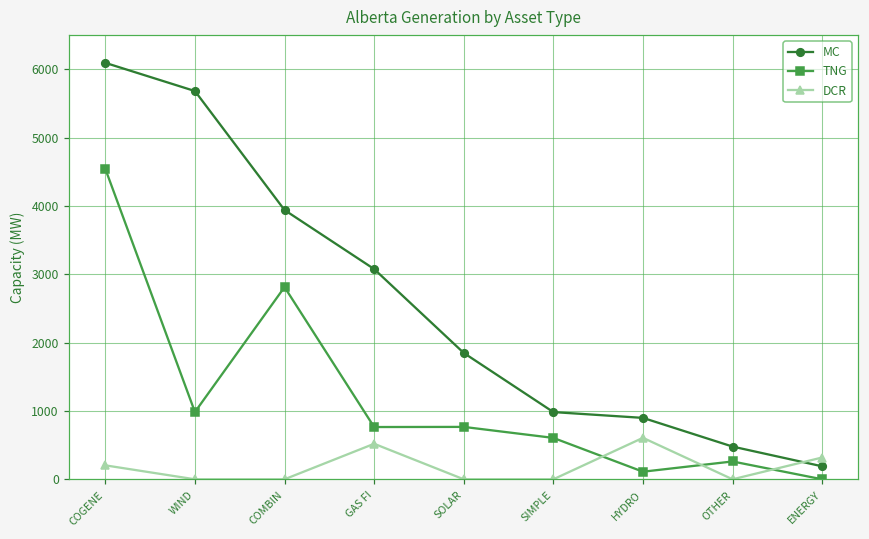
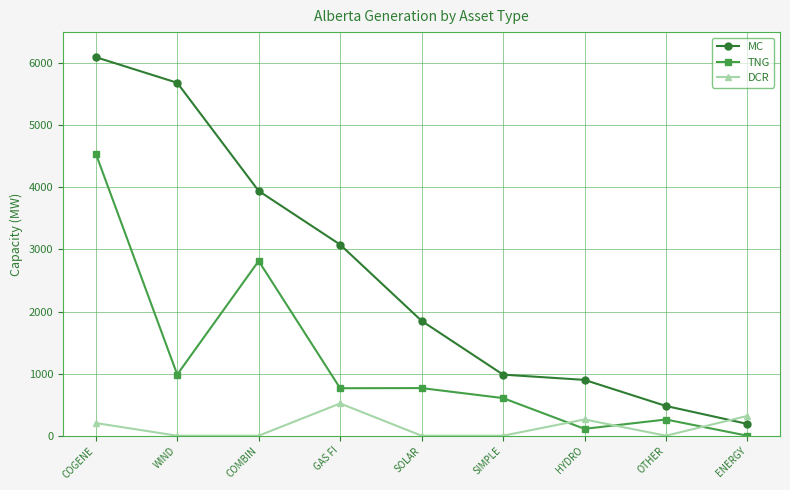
DCR, HYDRO: 600 -> 300
